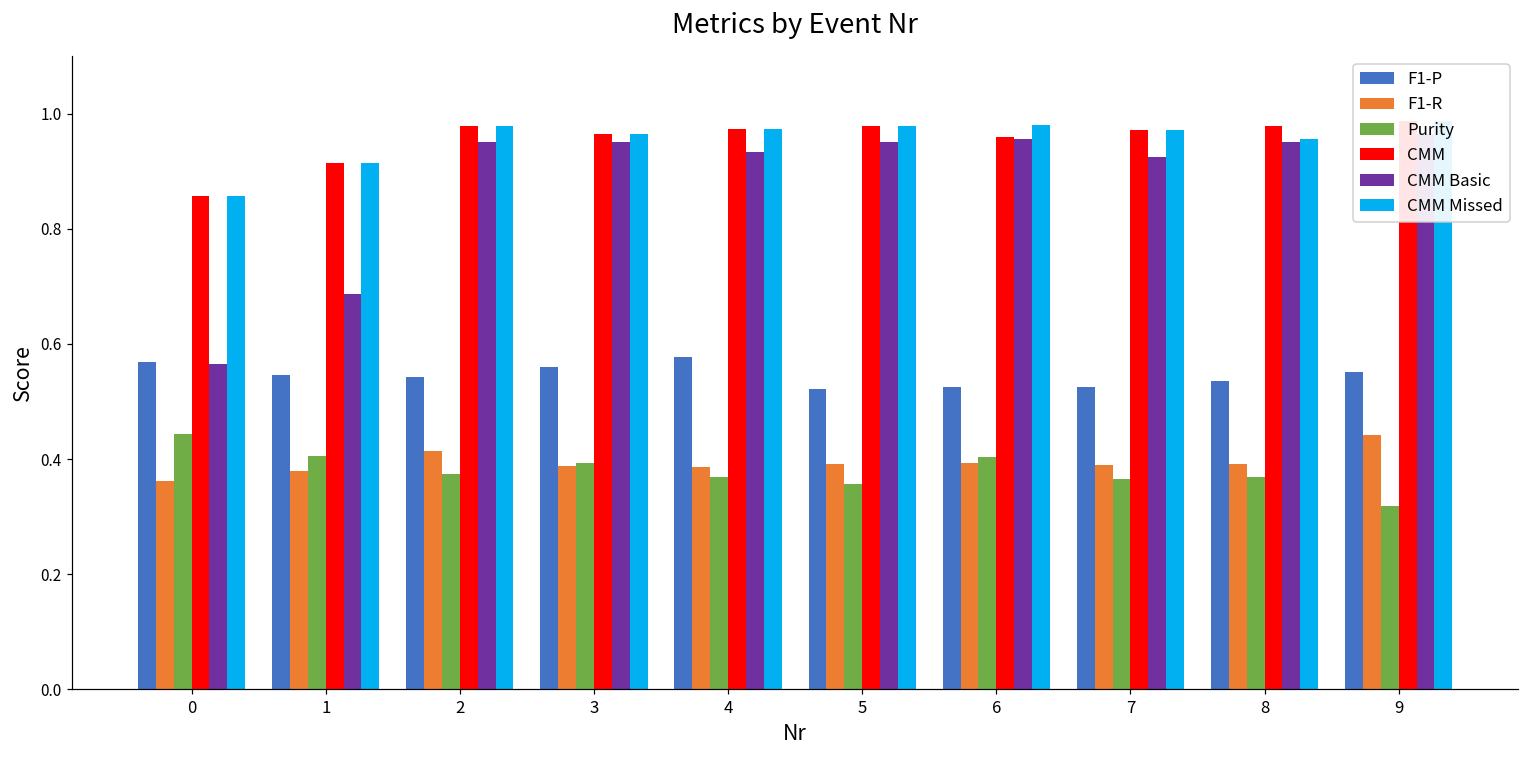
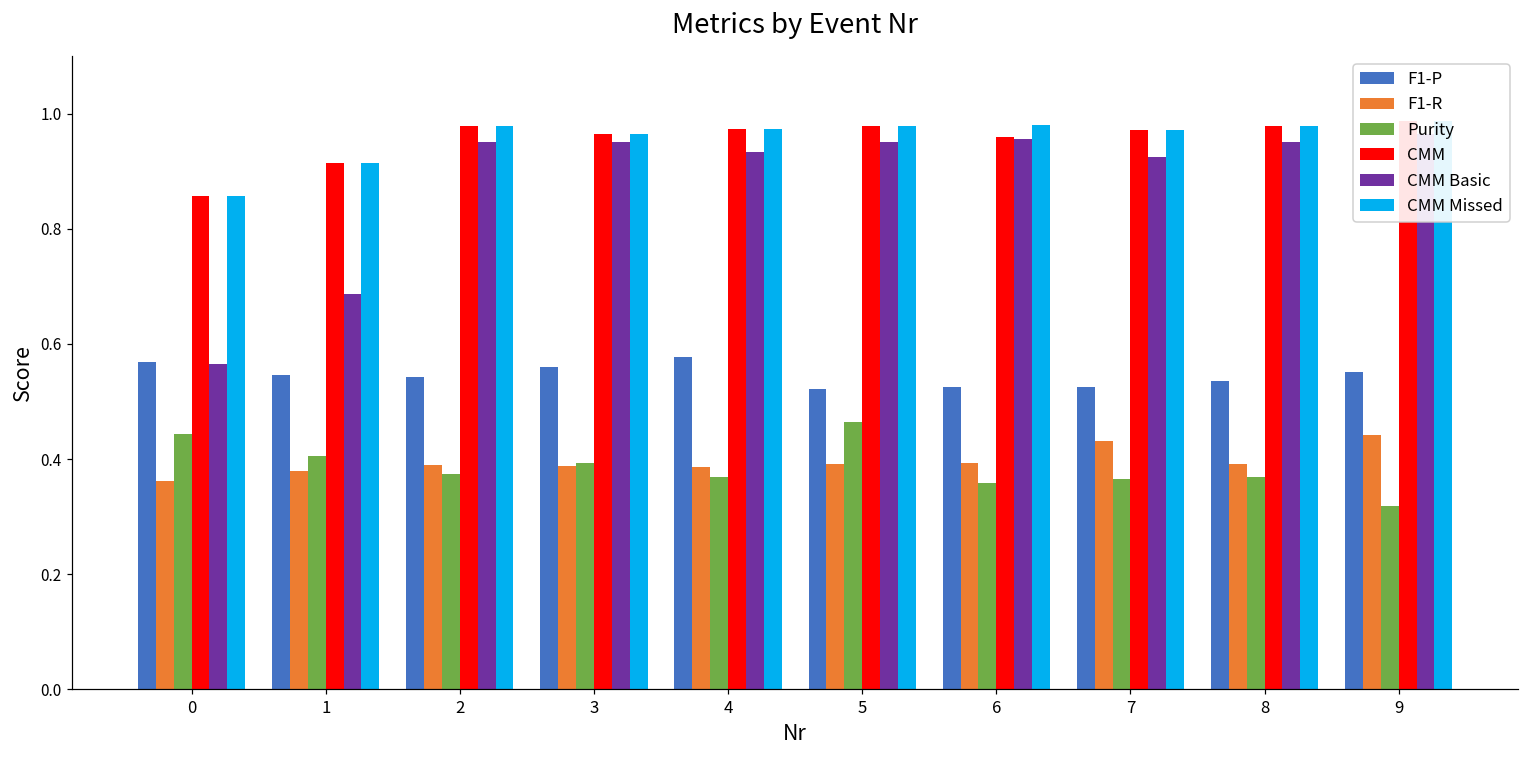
F1-R, 2: 0.41 -> 0.39
Purity, 5: 0.36 -> 0.46
Purity, 6: 0.40 -> 0.36
F1-R, 7: 0.39 -> 0.43
CMM Missed, 8: 0.96 -> 0.98
